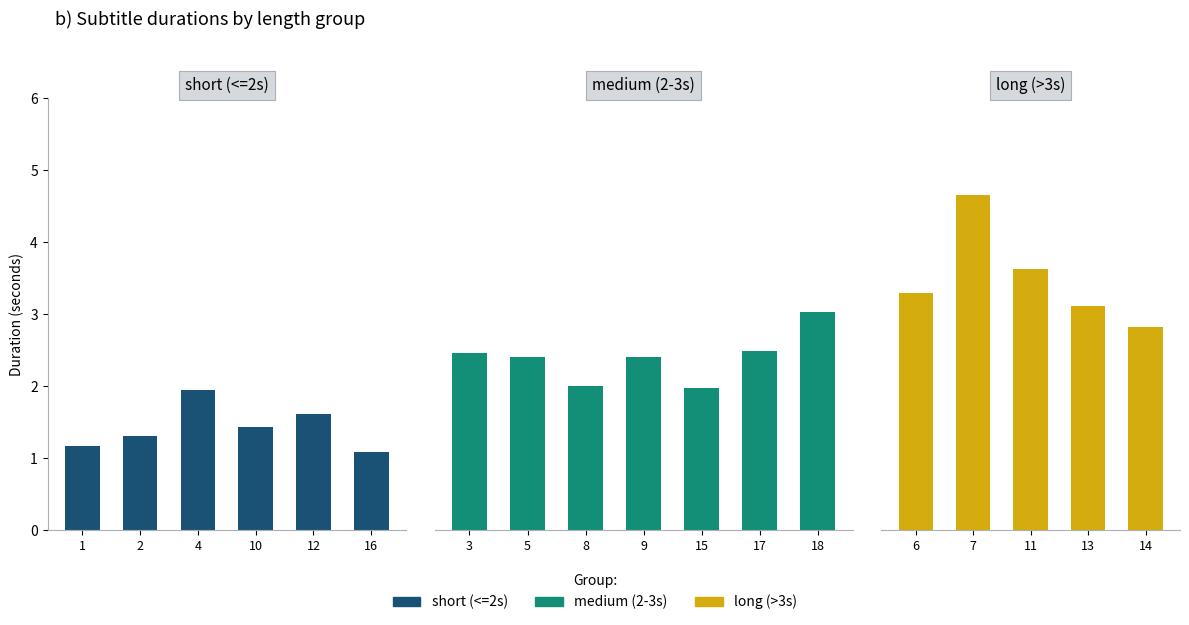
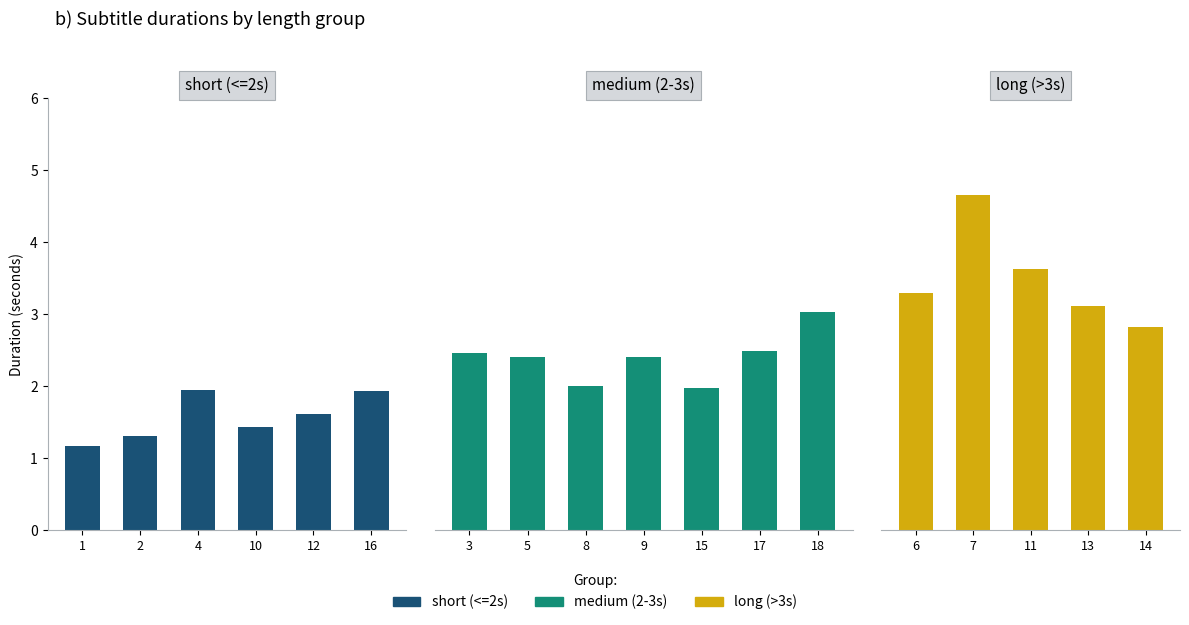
short (<=2s), 16: 1.1 -> 1.9
